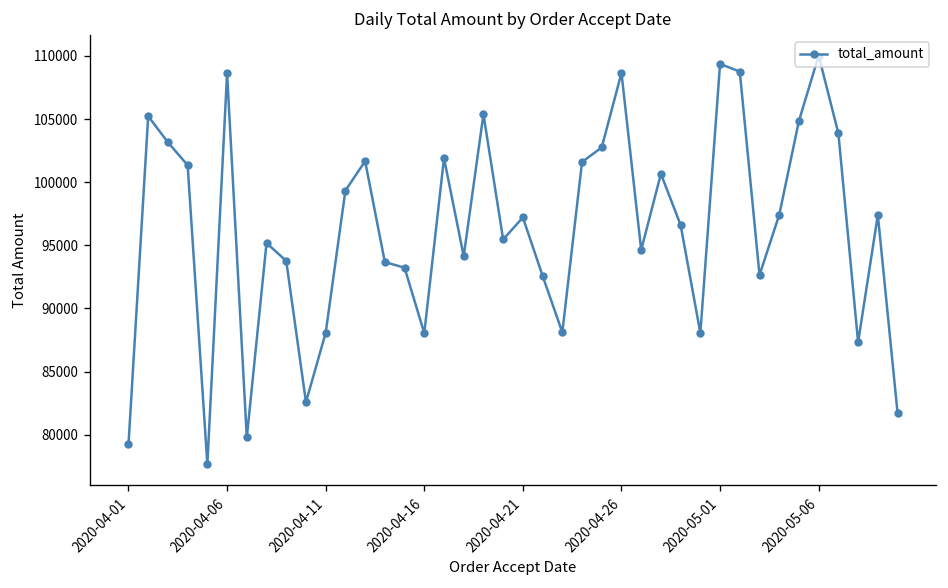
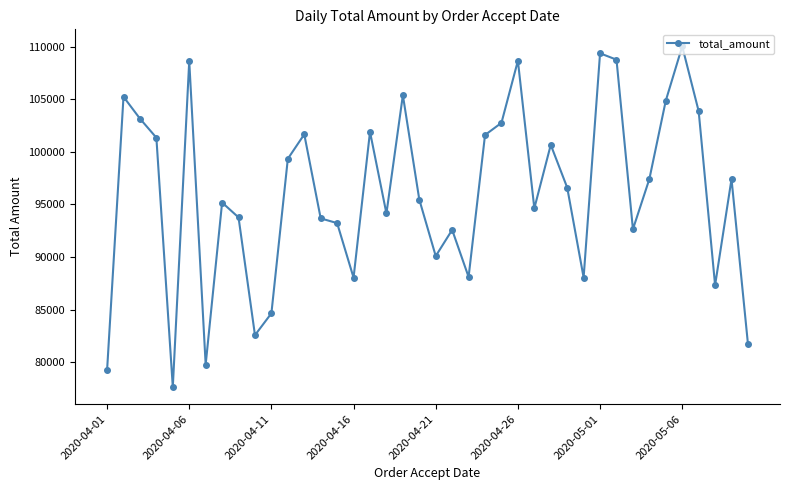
2020-04-11: 88100 -> 84600
2020-04-21: 97200 -> 90100
